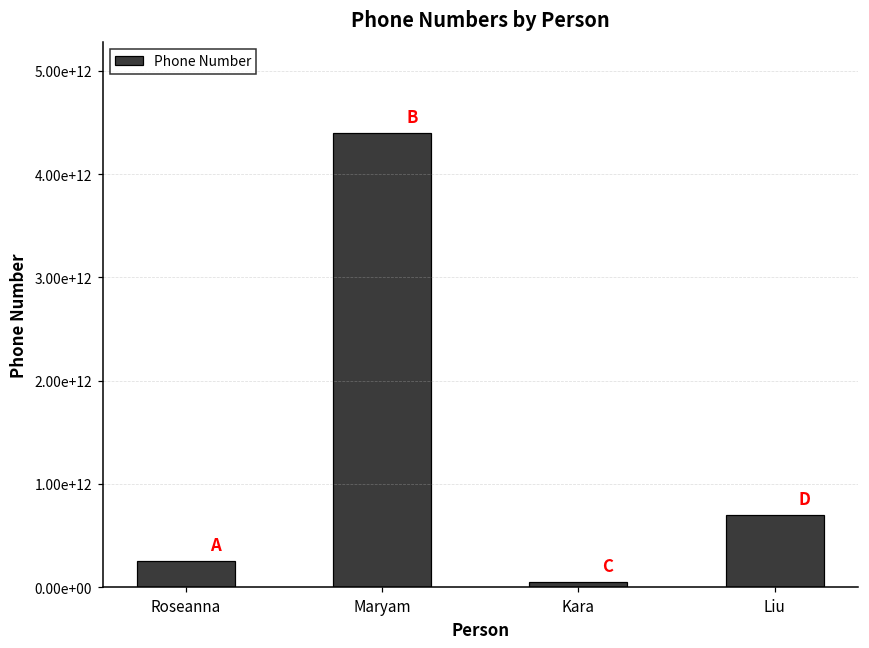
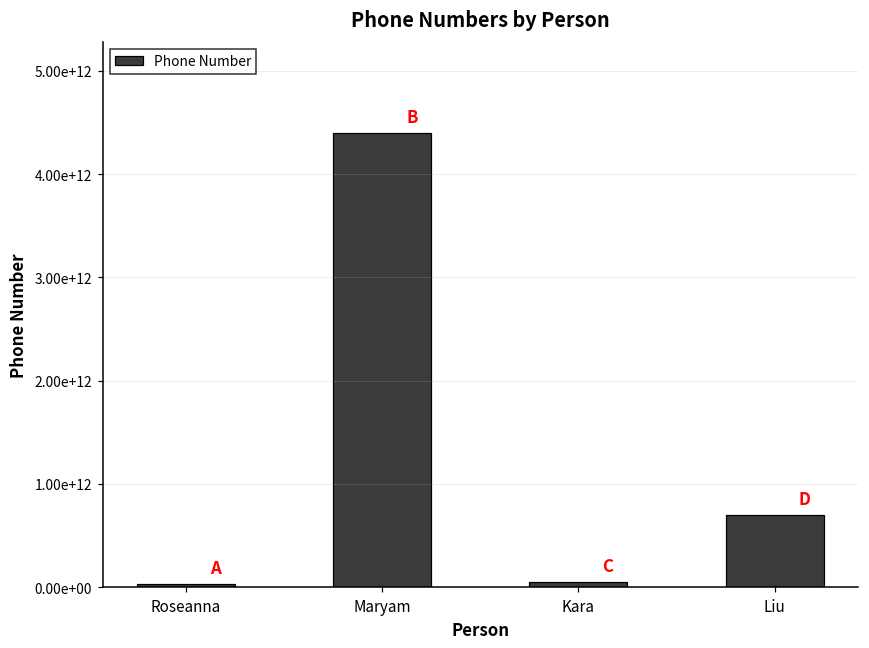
Roseanna: 300000000000 -> 0
